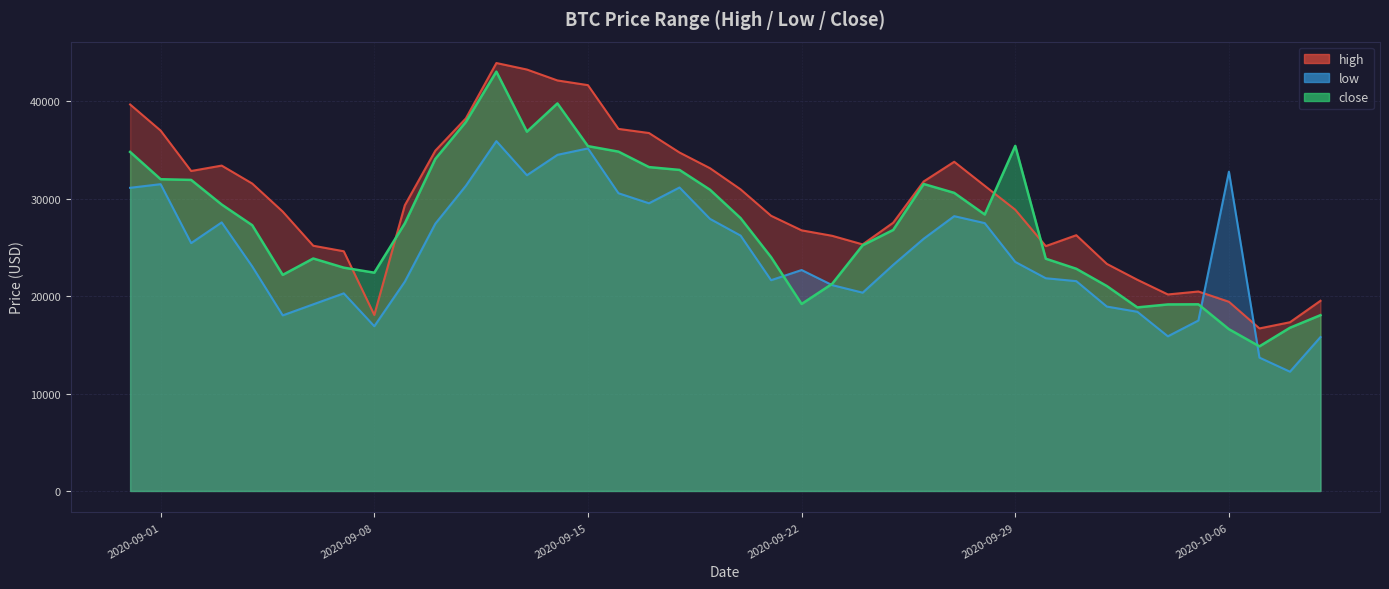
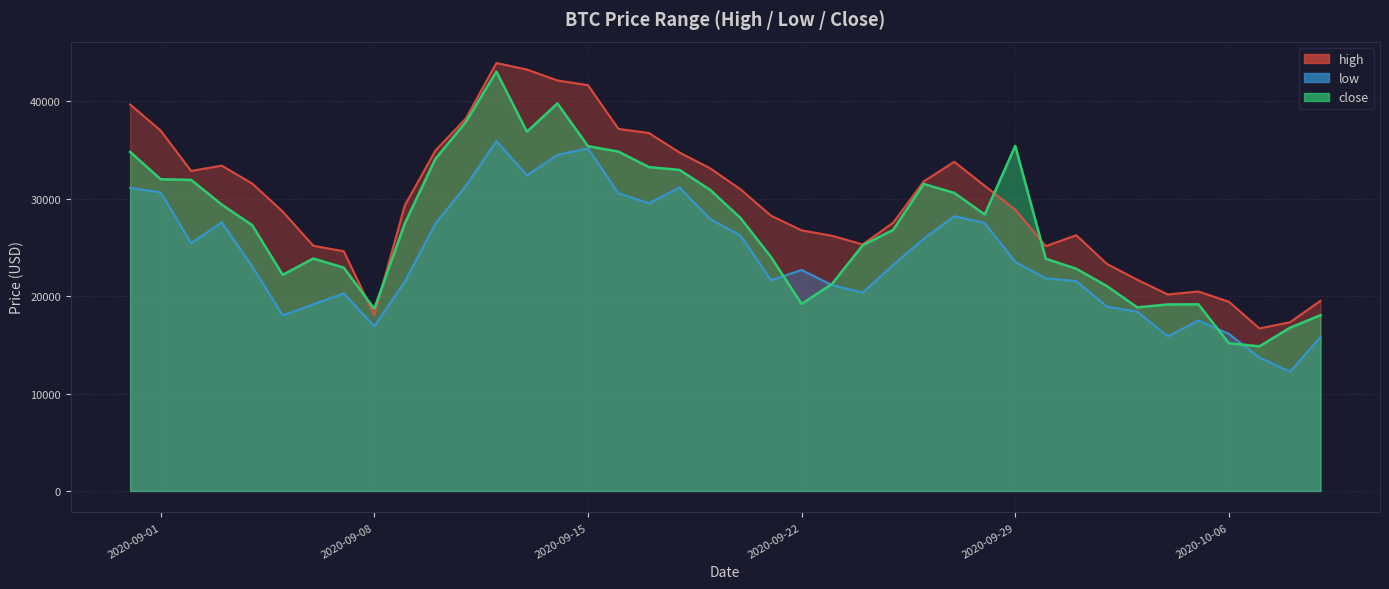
low, 2020-09-01: 32000 -> 31000
close, 2020-09-08: 22000 -> 19000
low, 2020-10-06: 33000 -> 16000
close, 2020-10-06: 17000 -> 15000
